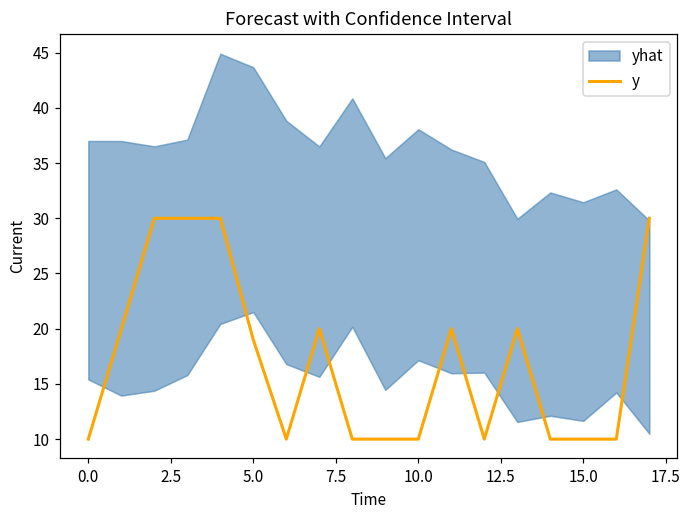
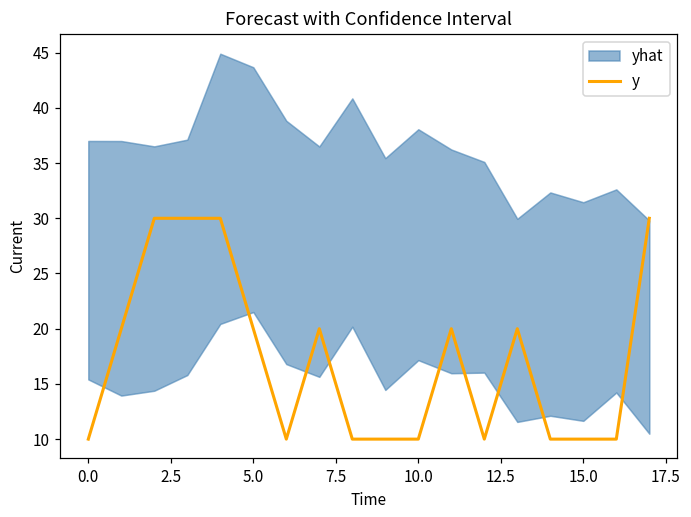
y, 5.0: 19 -> 20
